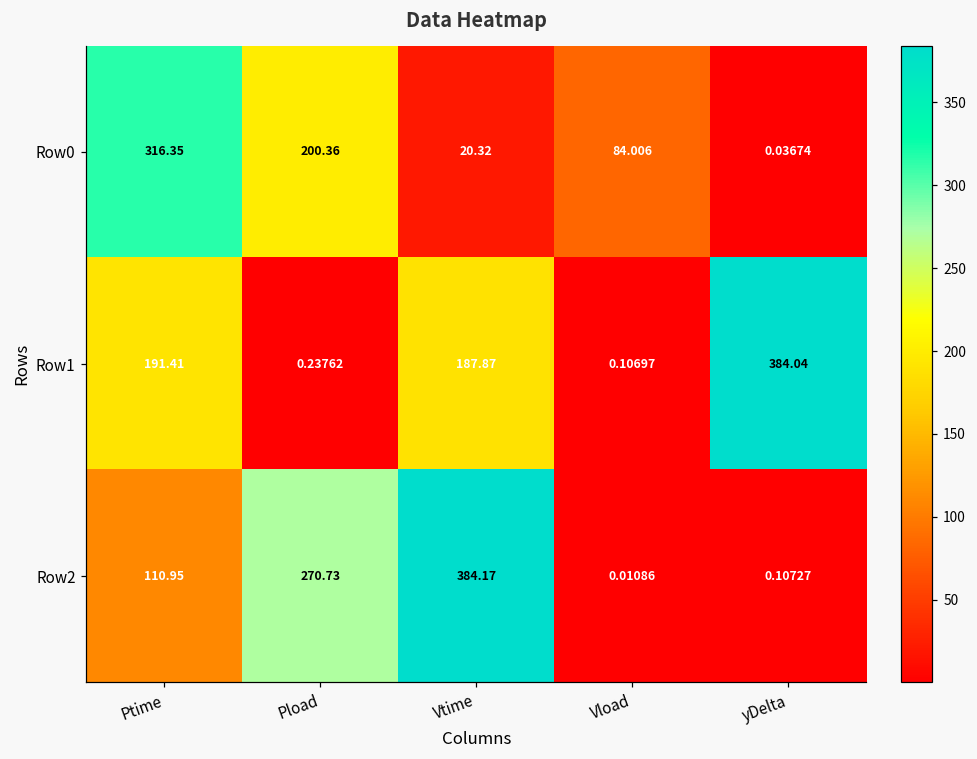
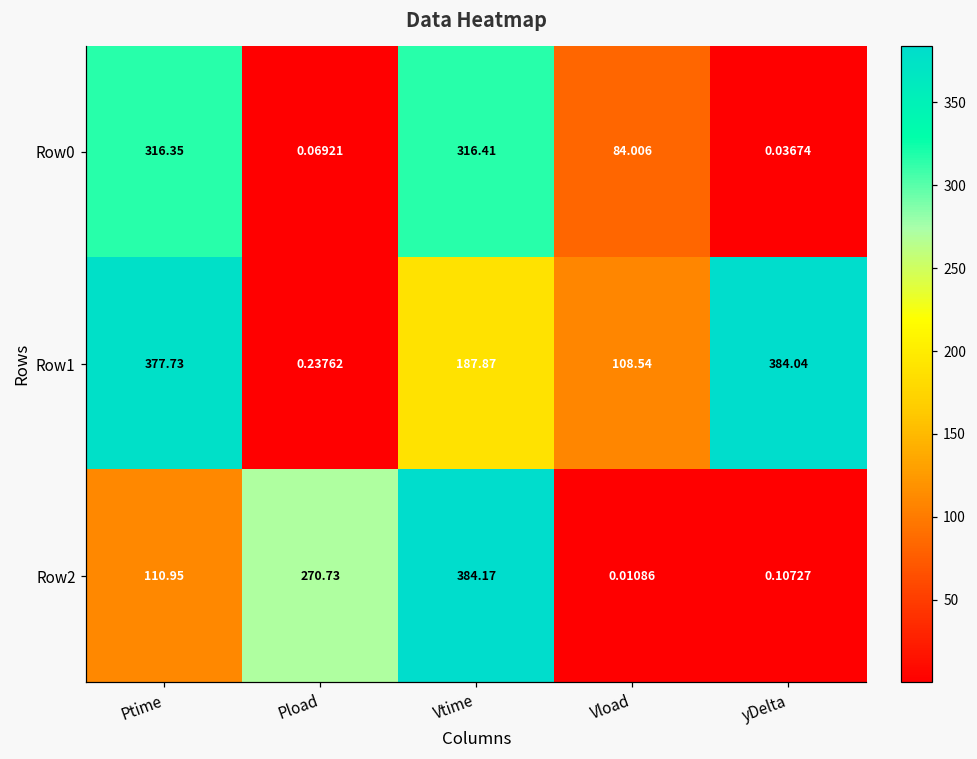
Row0, Pload: 200.36 -> 0.06921
Row0, Vtime: 20.32 -> 316.41
Row1, Ptime: 191.41 -> 377.73
Row1, Vload: 0.10697 -> 108.54
